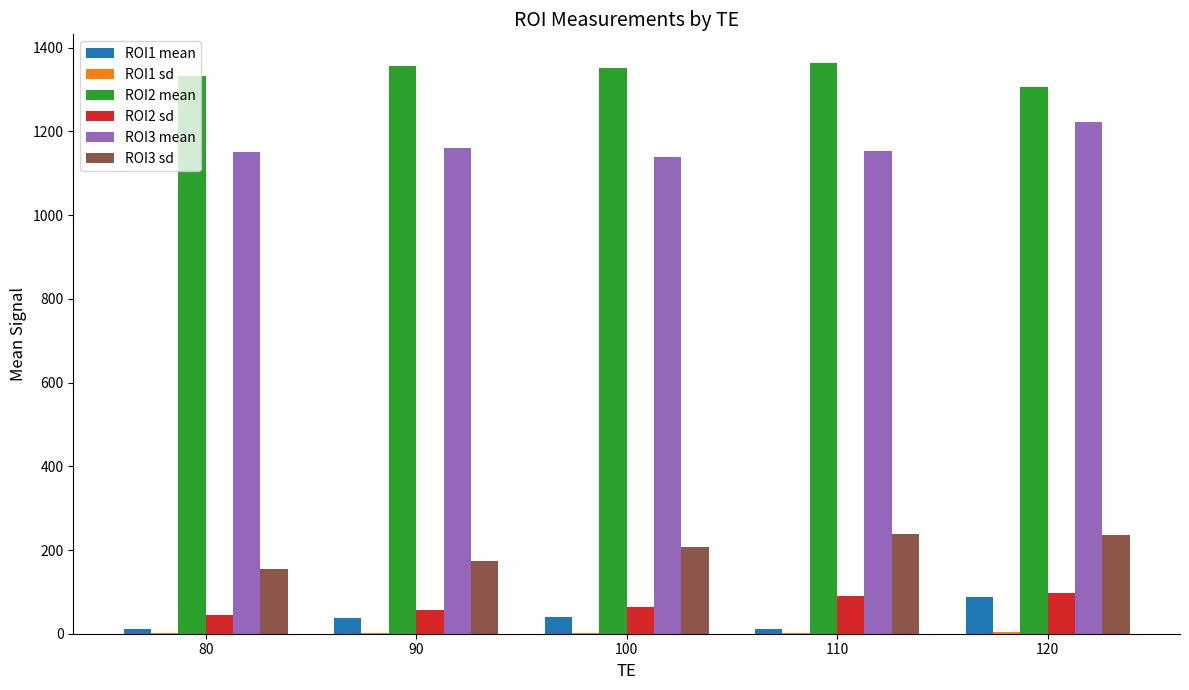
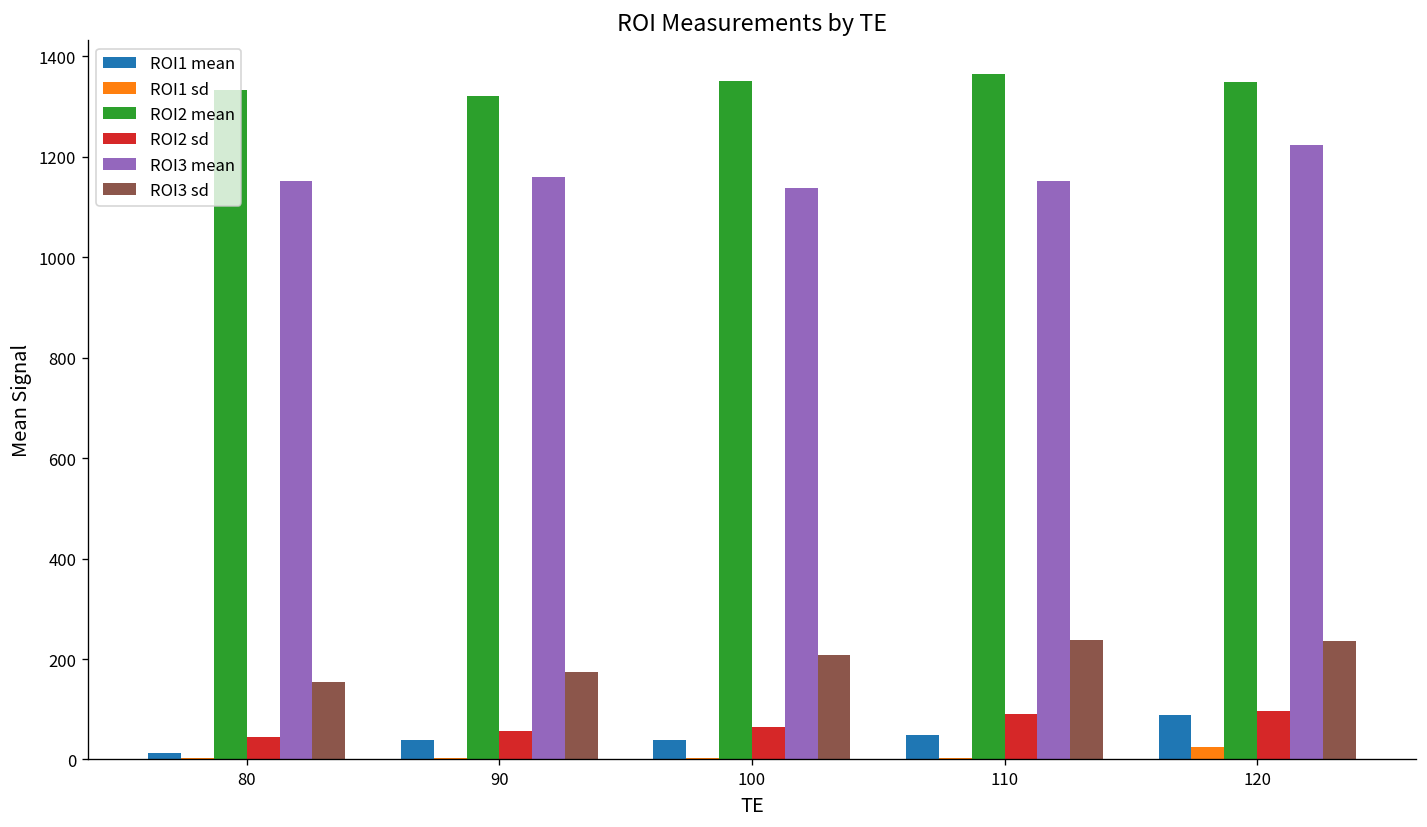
ROI2 mean, 90: 1360 -> 1320
ROI1 mean, 110: 10 -> 50
ROI1 sd, 120: 0 -> 20
ROI2 mean, 120: 1310 -> 1350
